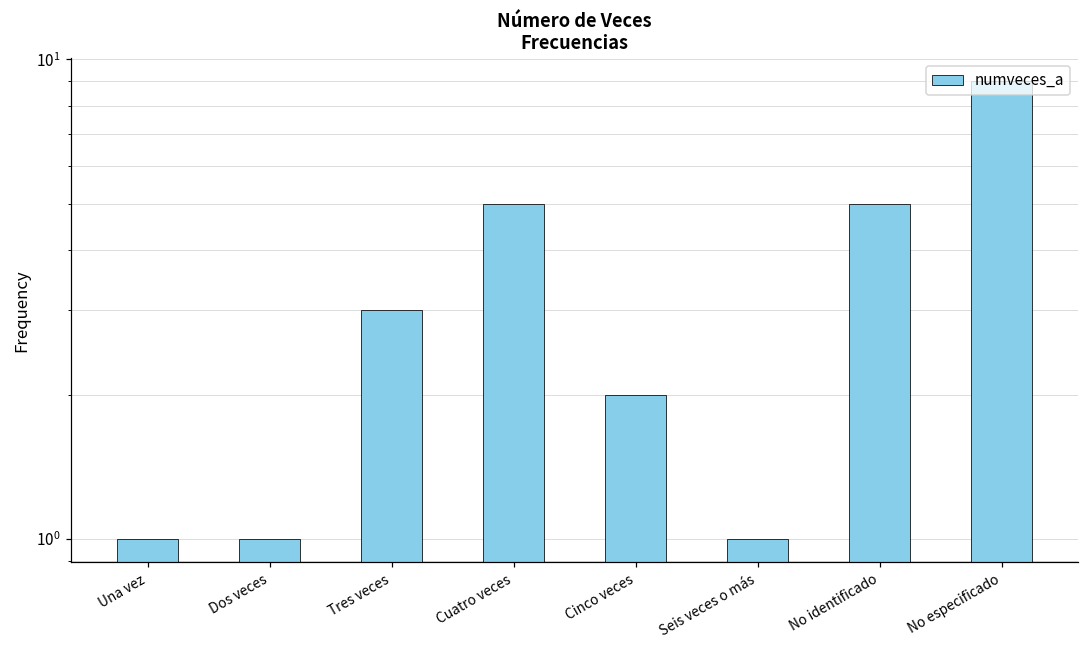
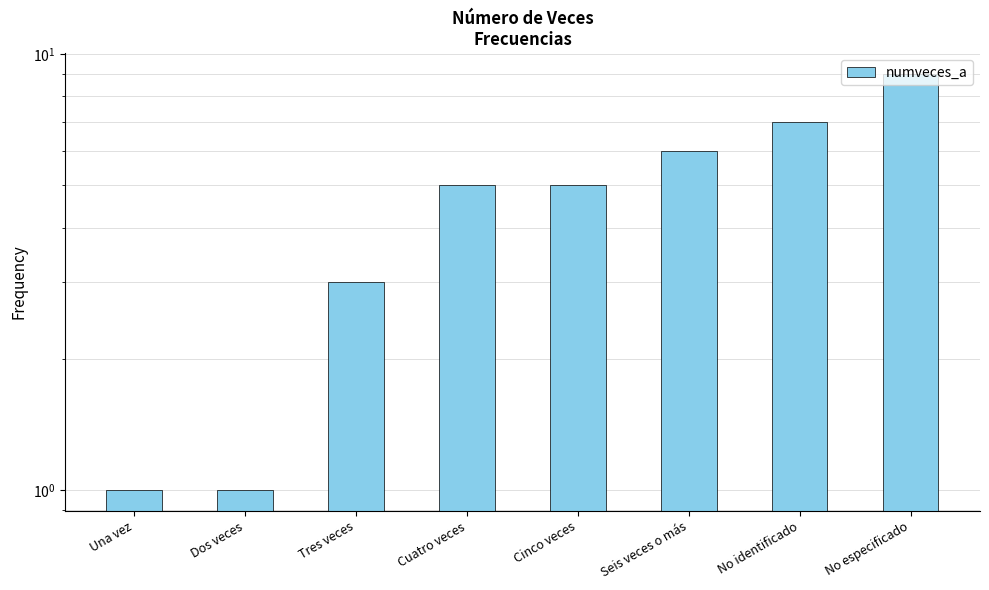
Cinco veces: 2 -> 5
Seis veces o más: 1 -> 6
No identificado: 5 -> 7
